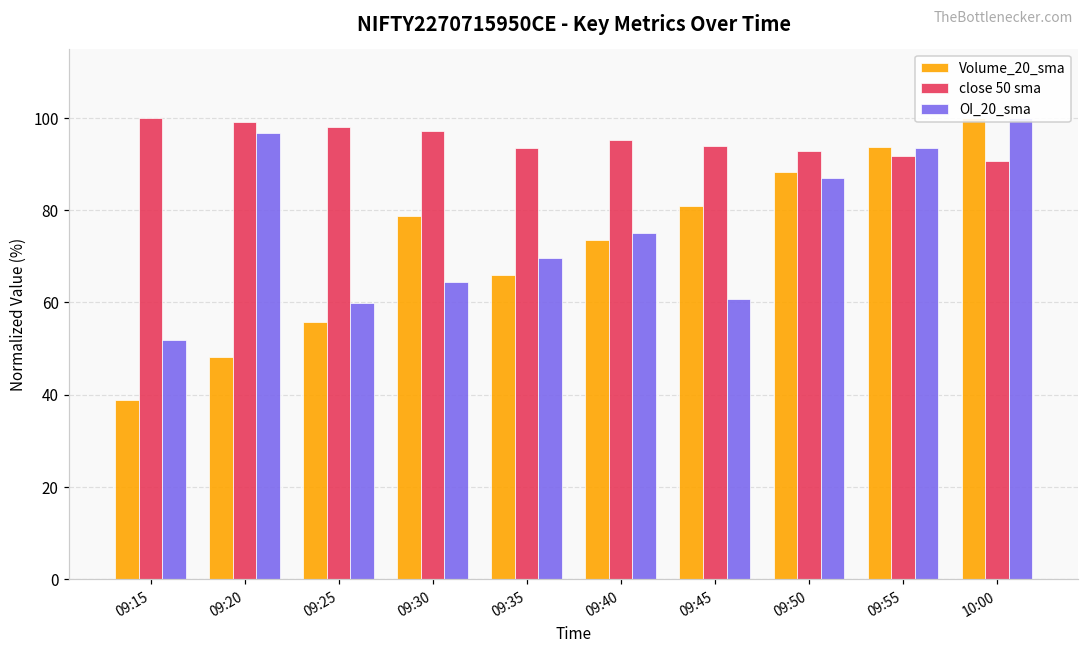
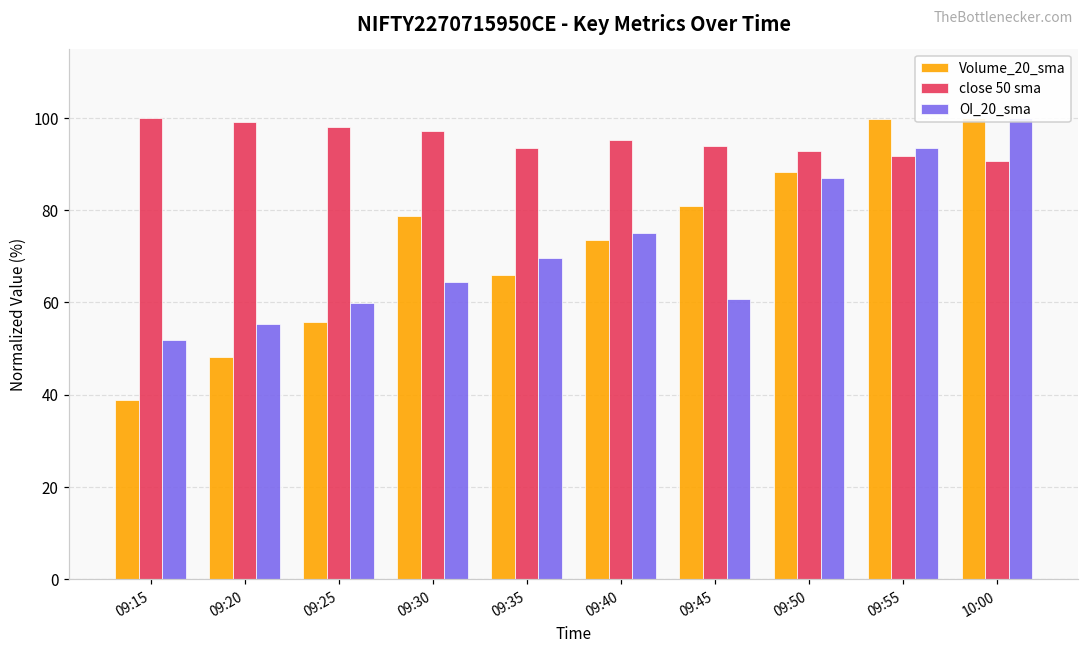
OI_20_sma, 09:20: 97 -> 55
Volume_20_sma, 09:55: 94 -> 100
